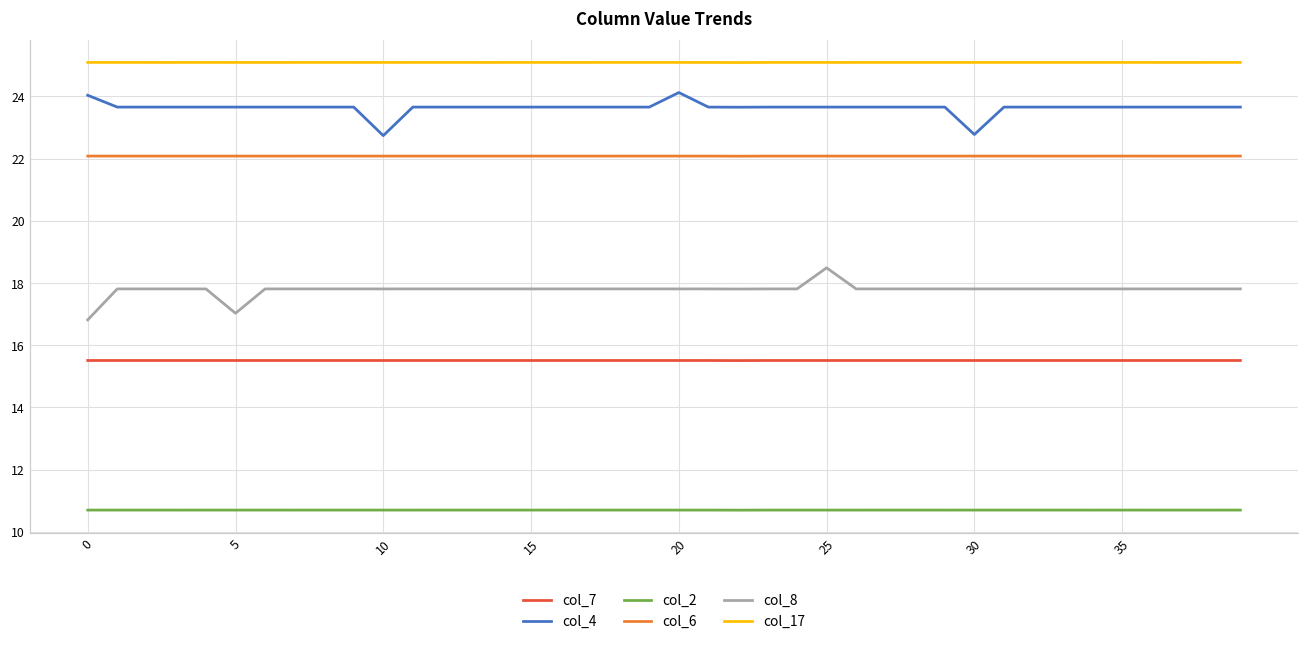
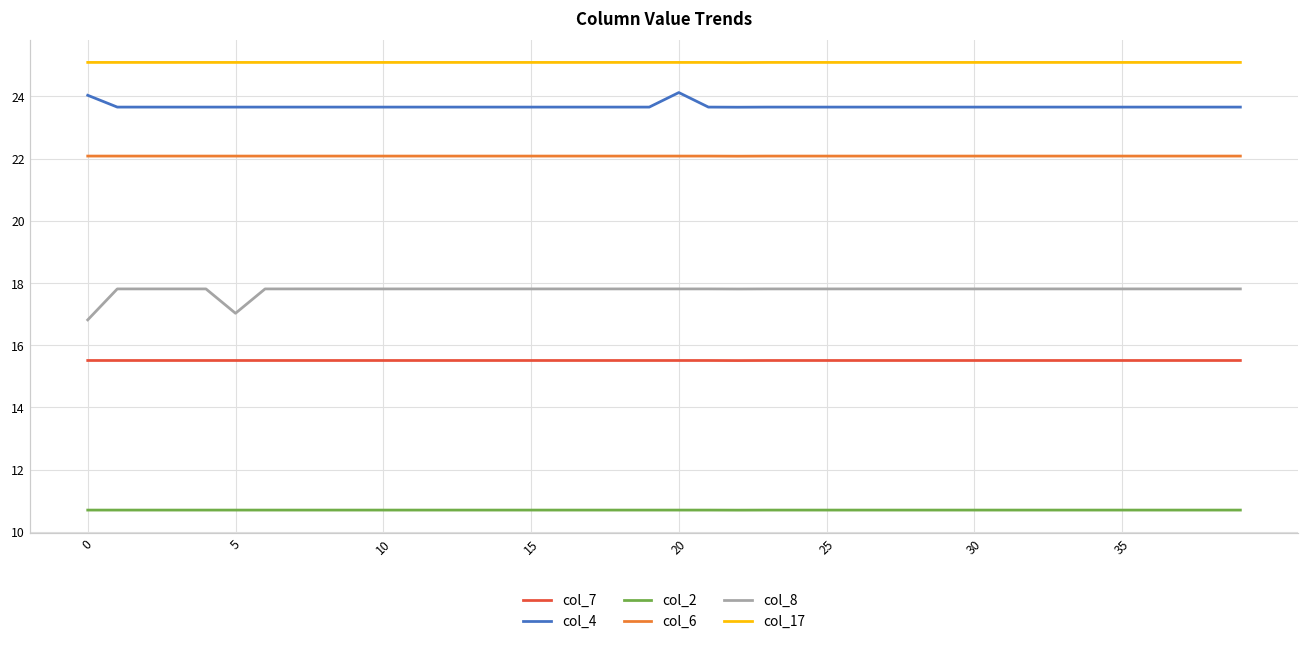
col_4, 10: 22.7 -> 23.7
col_8, 25: 18.5 -> 17.8
col_4, 30: 22.8 -> 23.7
